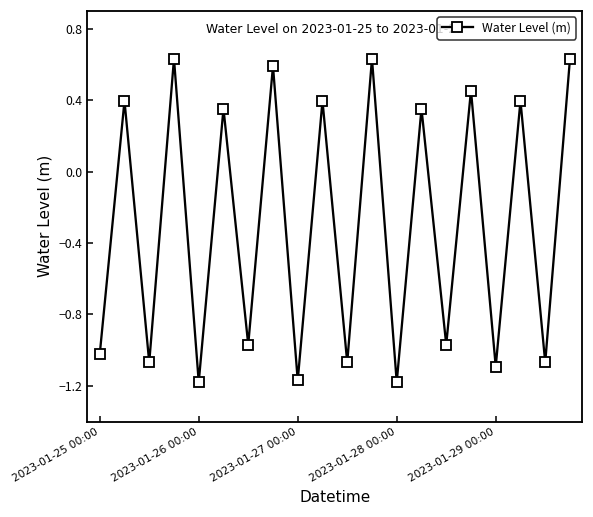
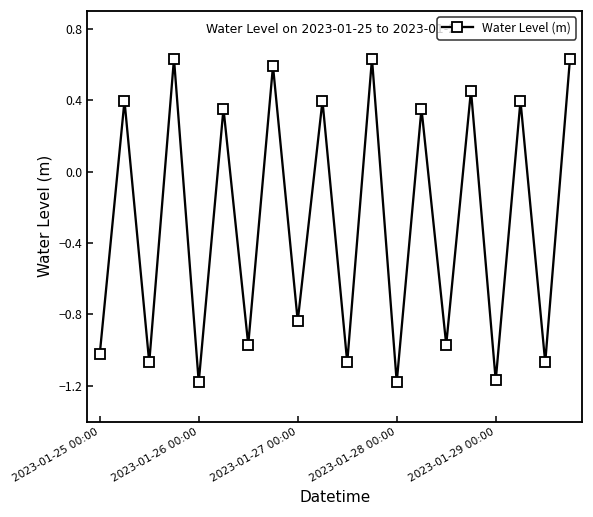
2023-01-27 00:00: -1.17 -> -0.84
2023-01-29 00:00: -1.09 -> -1.17
